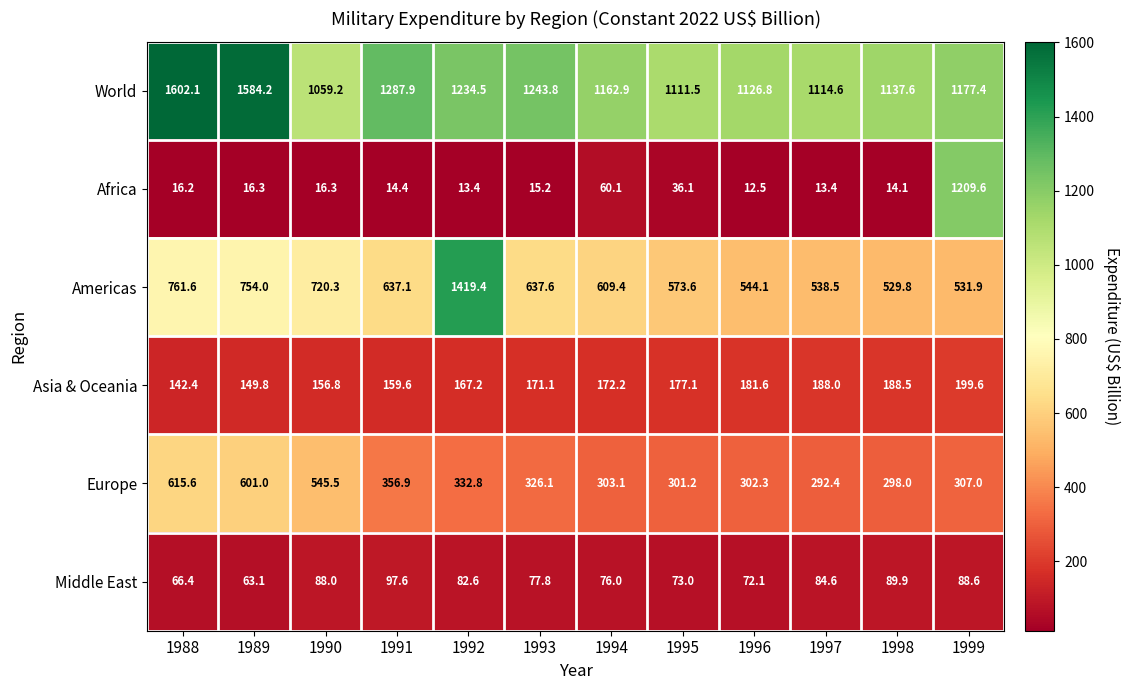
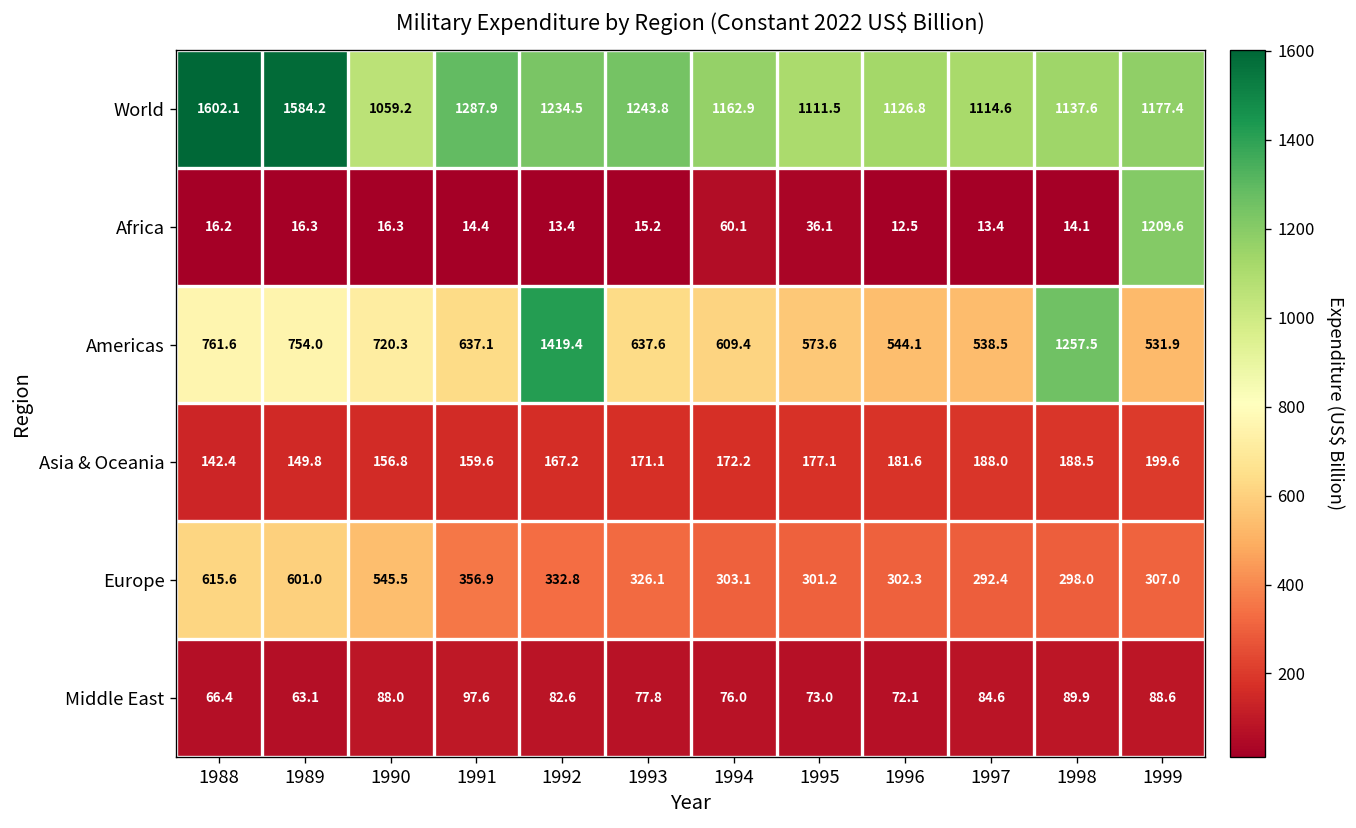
Americas, 1998: 529.8 -> 1257.5
